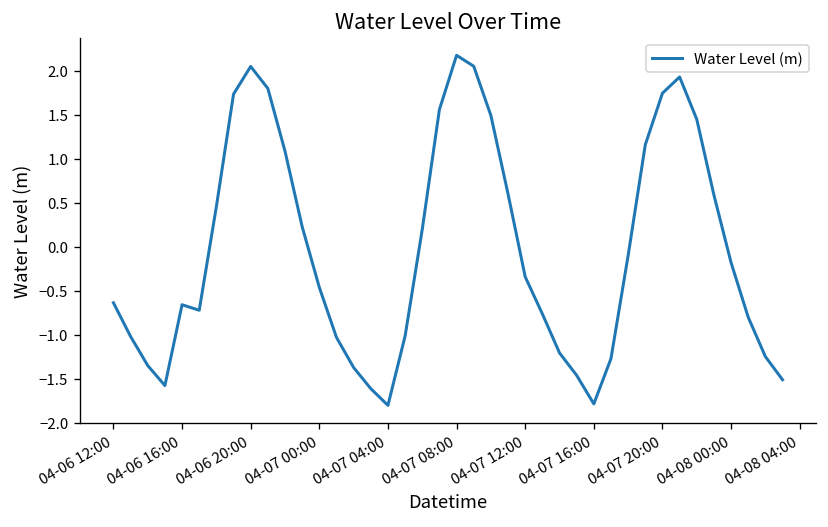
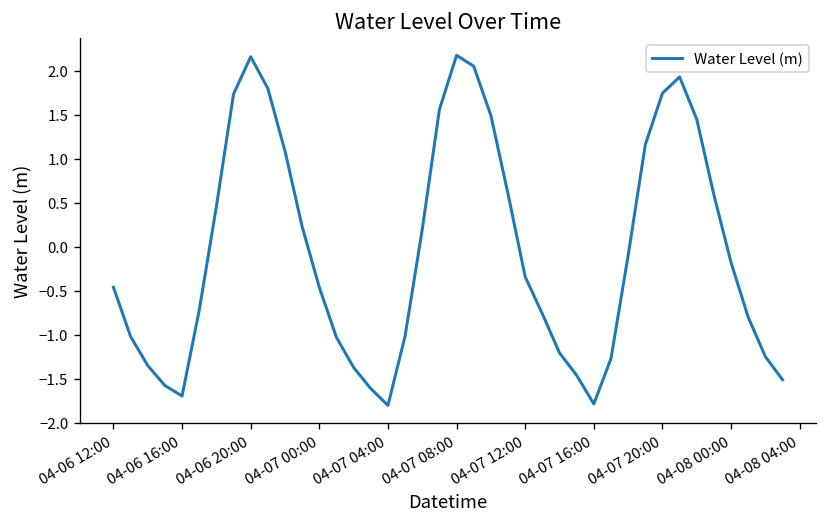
04-06 12:00: -0.6 -> -0.5
04-06 16:00: -0.7 -> -1.7
04-06 20:00: 2.0 -> 2.2
